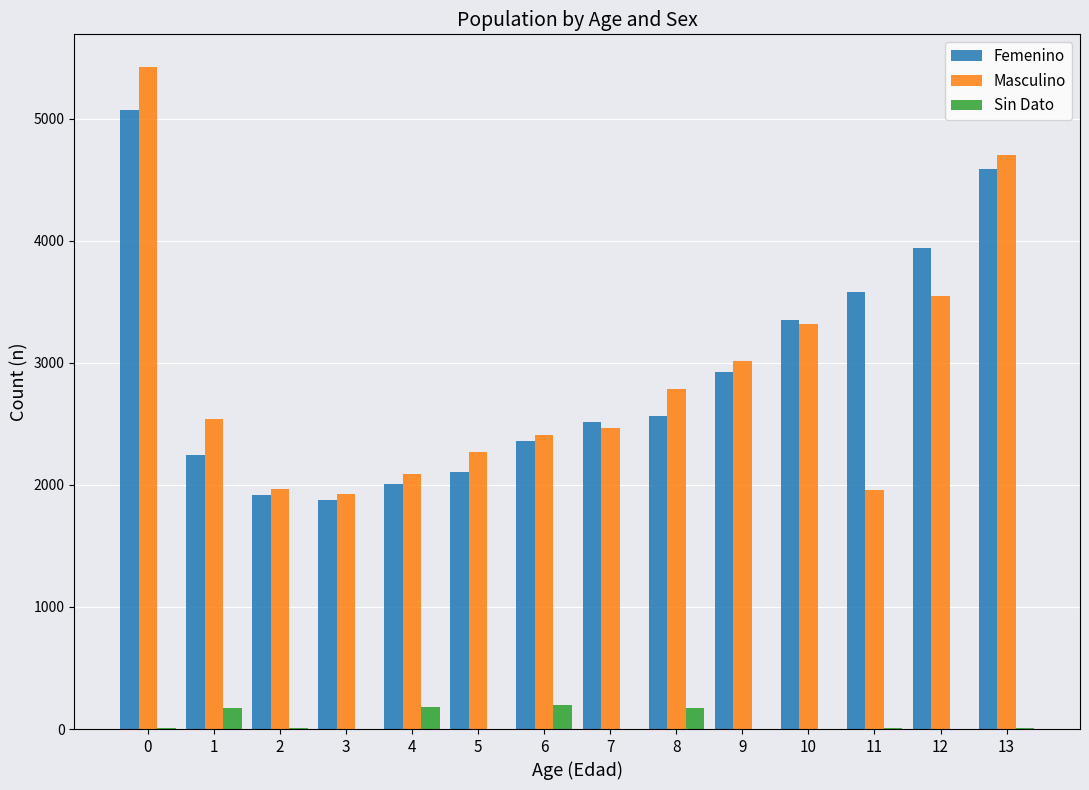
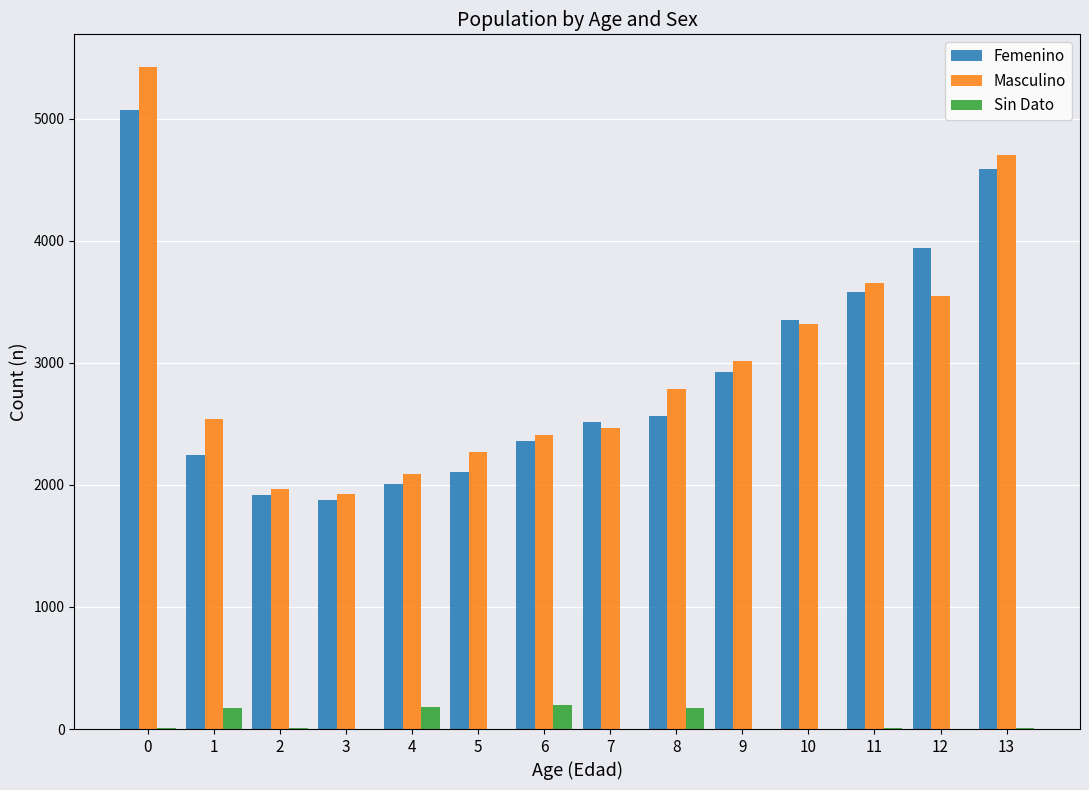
Masculino, 11: 1960 -> 3650
